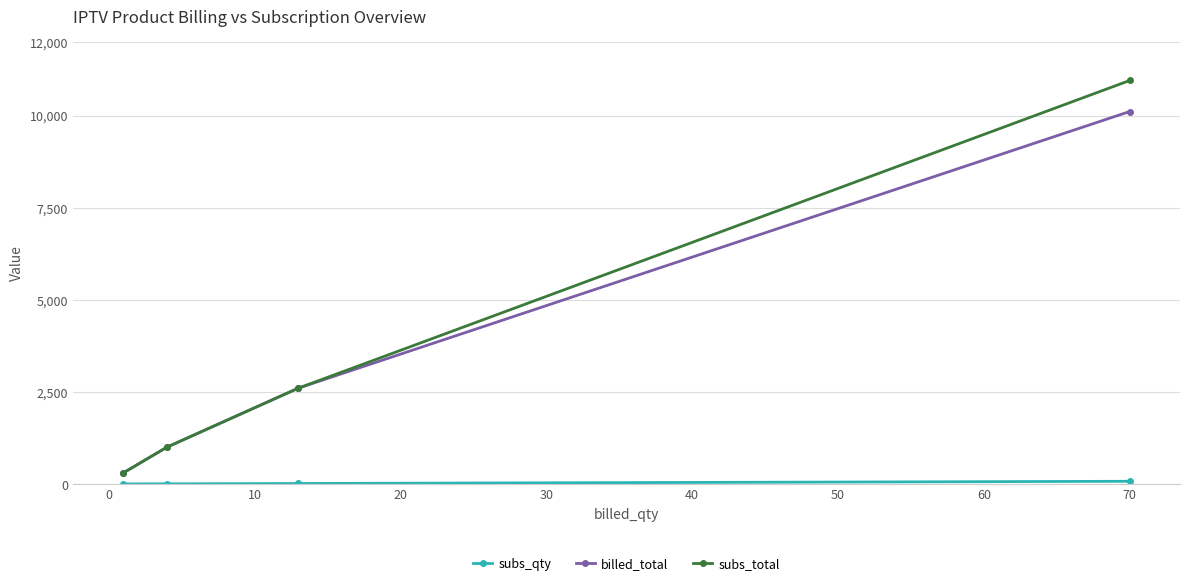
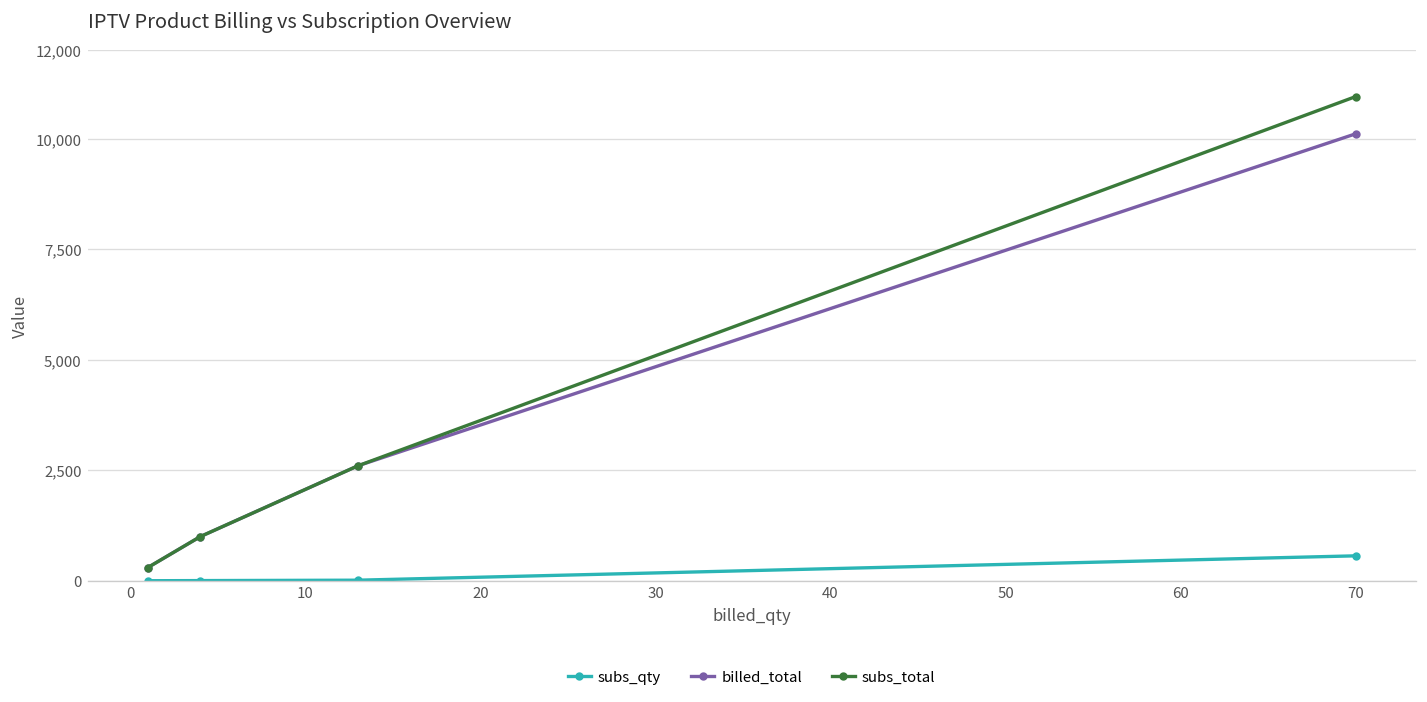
subs_qty, 70: 100 -> 600
